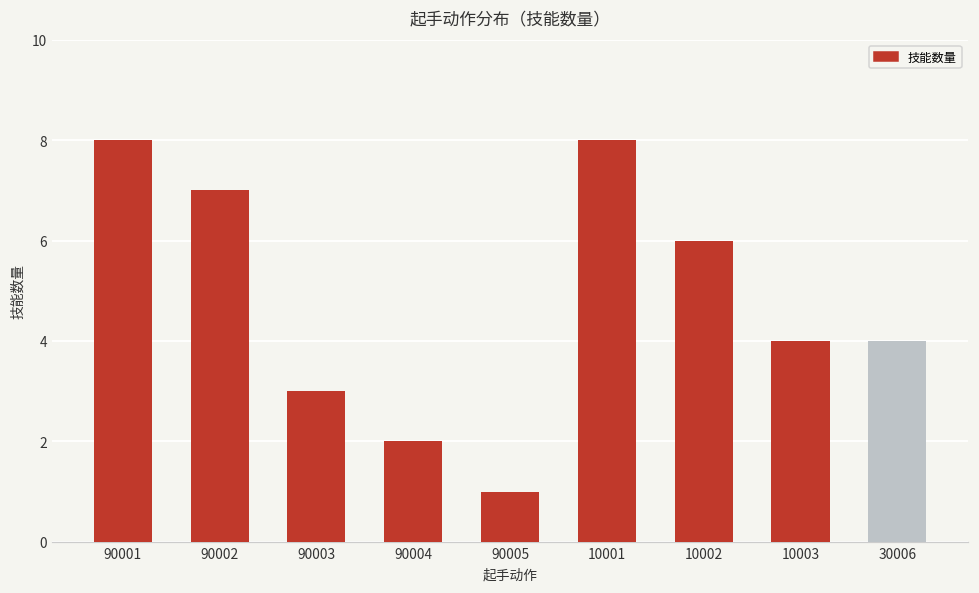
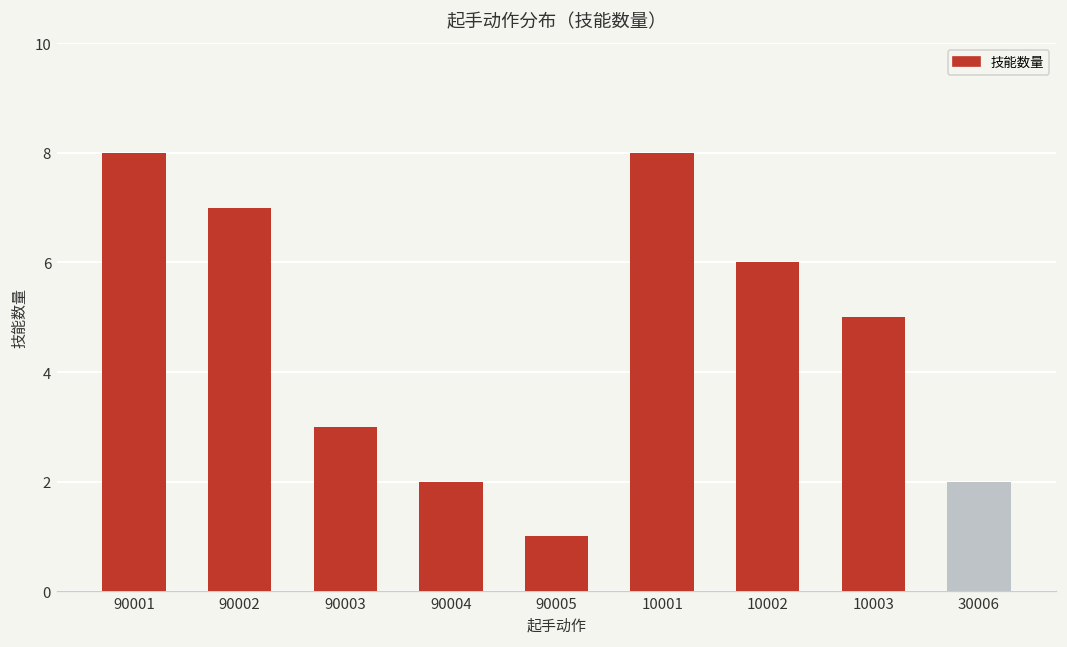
10003: 4 -> 5
30006: 4 -> 2
